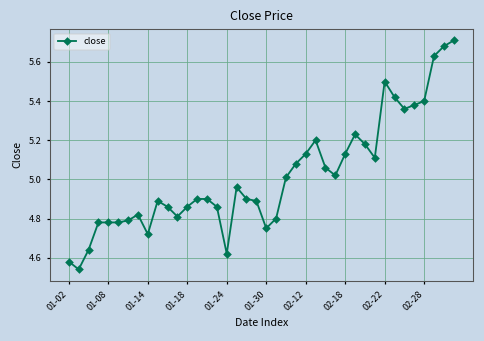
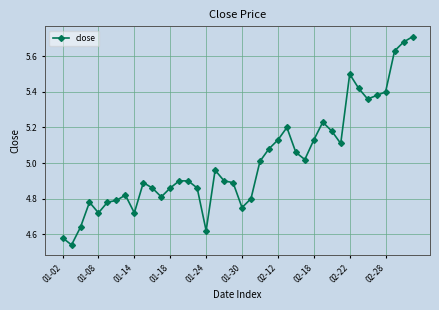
01-08: 4.78 -> 4.72
